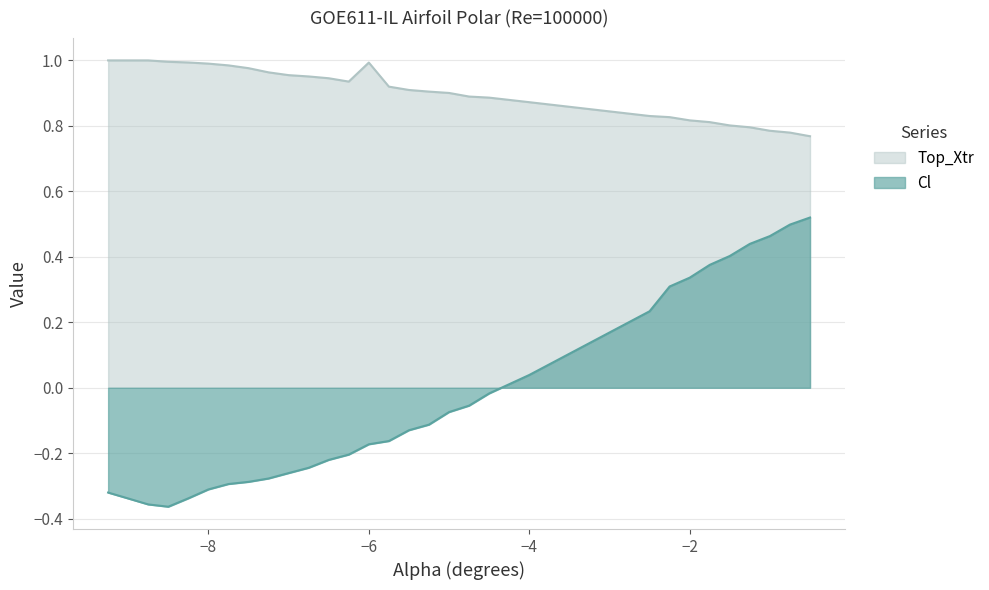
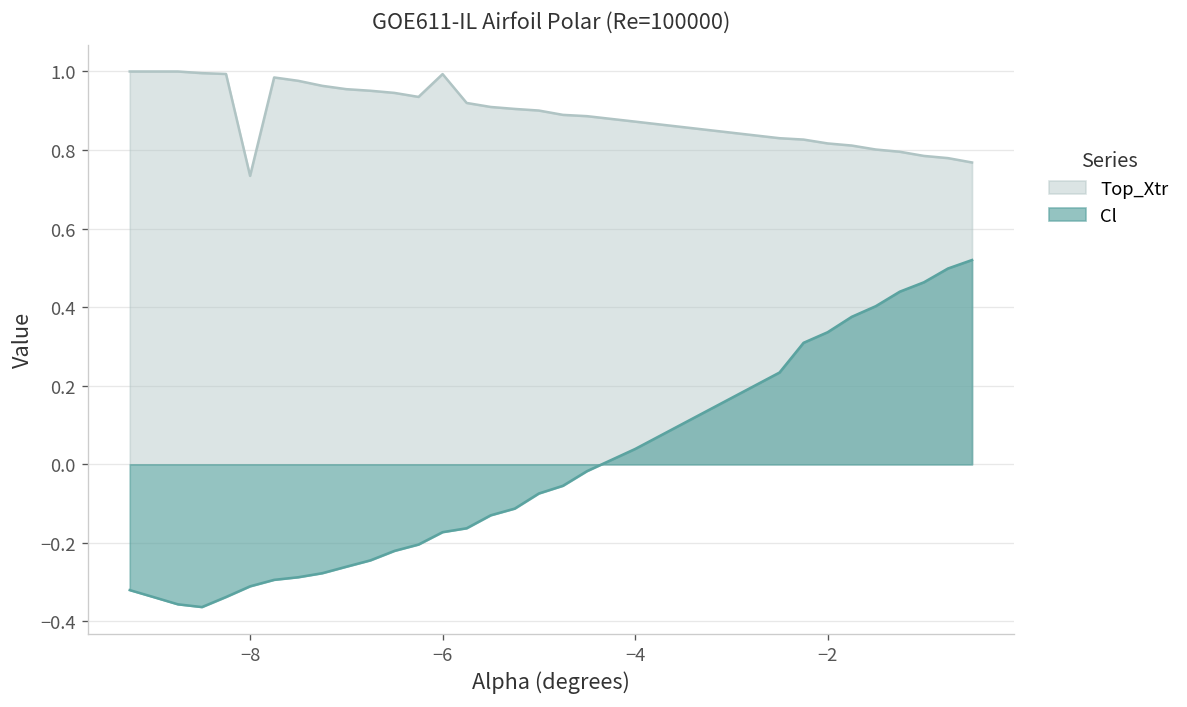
Top_Xtr, −8: 0.99 -> 0.73
